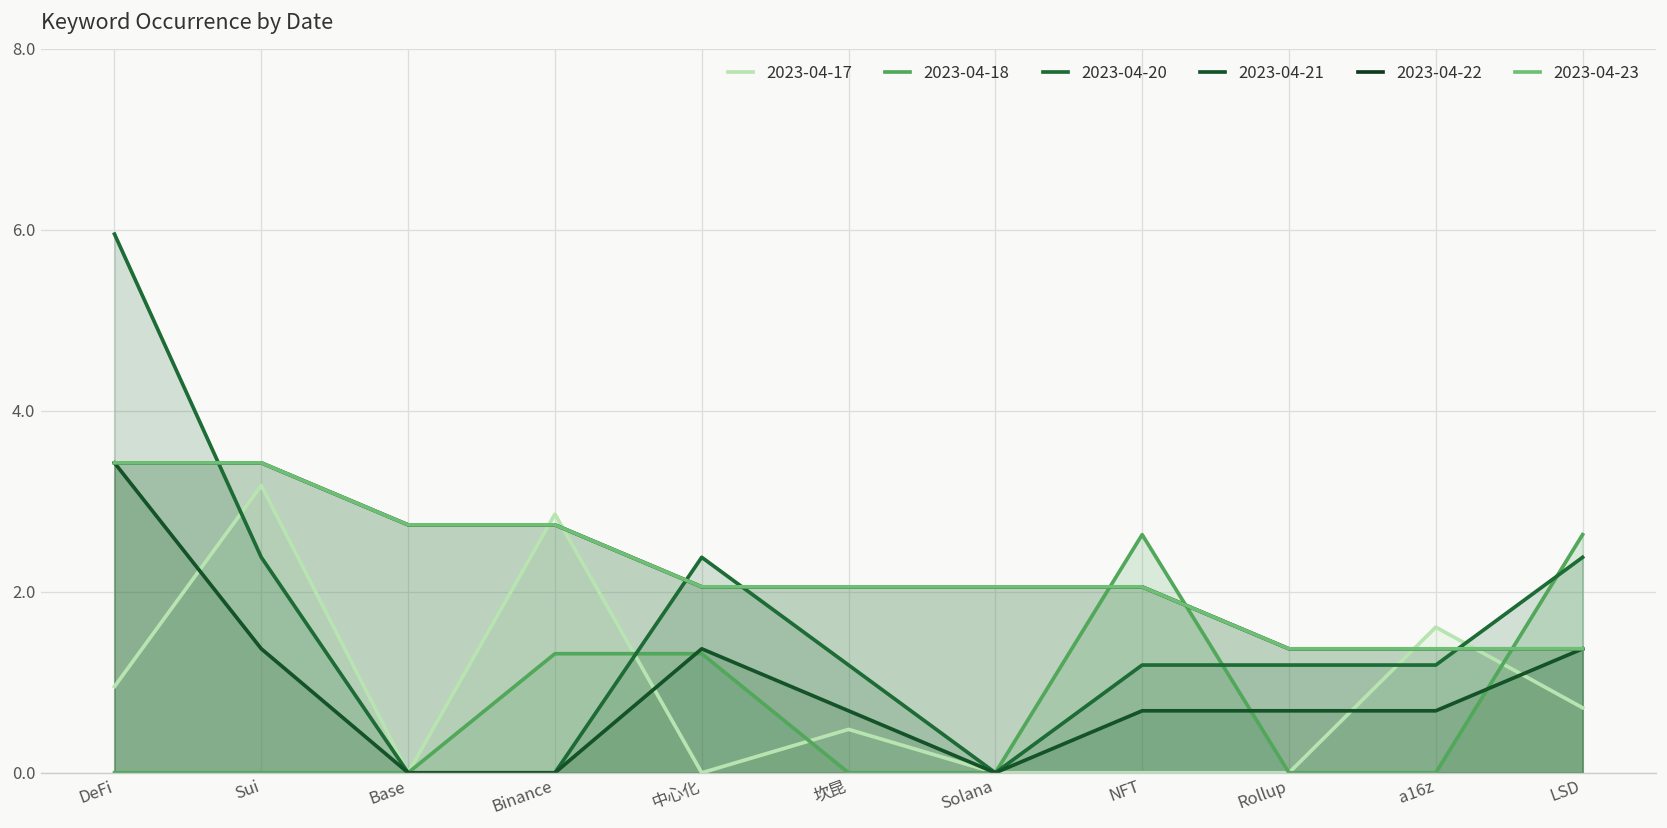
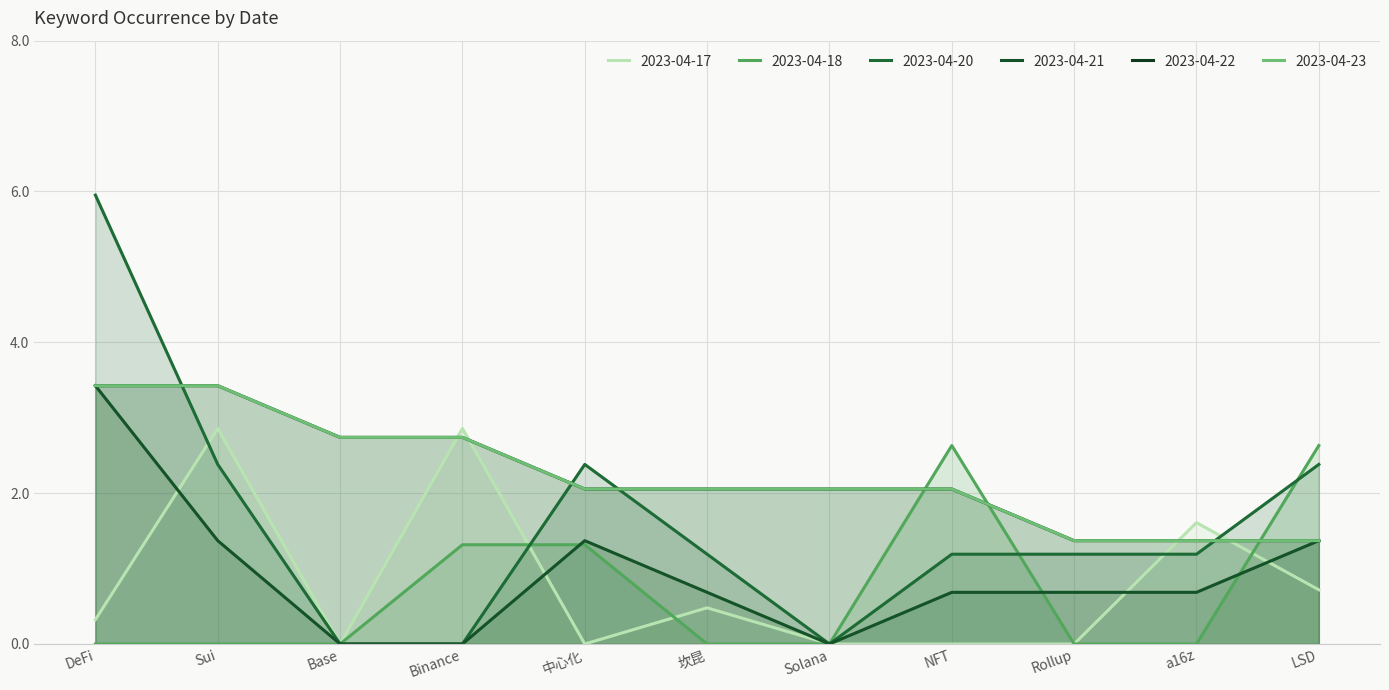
2023-04-17, DeFi: 1.0 -> 0.3
2023-04-17, Sui: 3.2 -> 2.9
